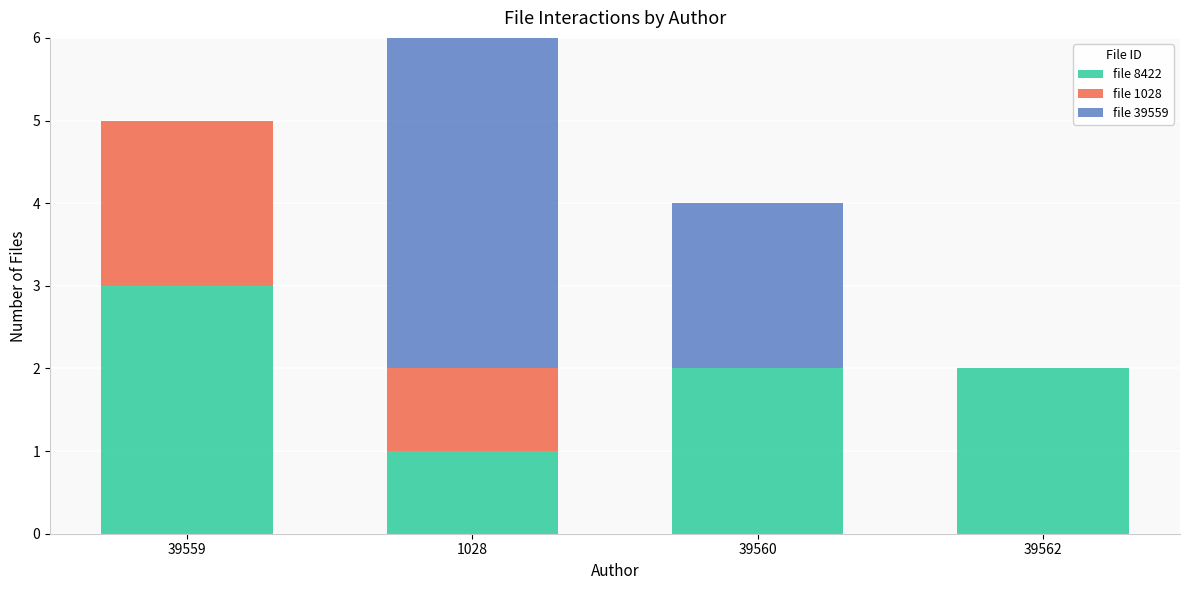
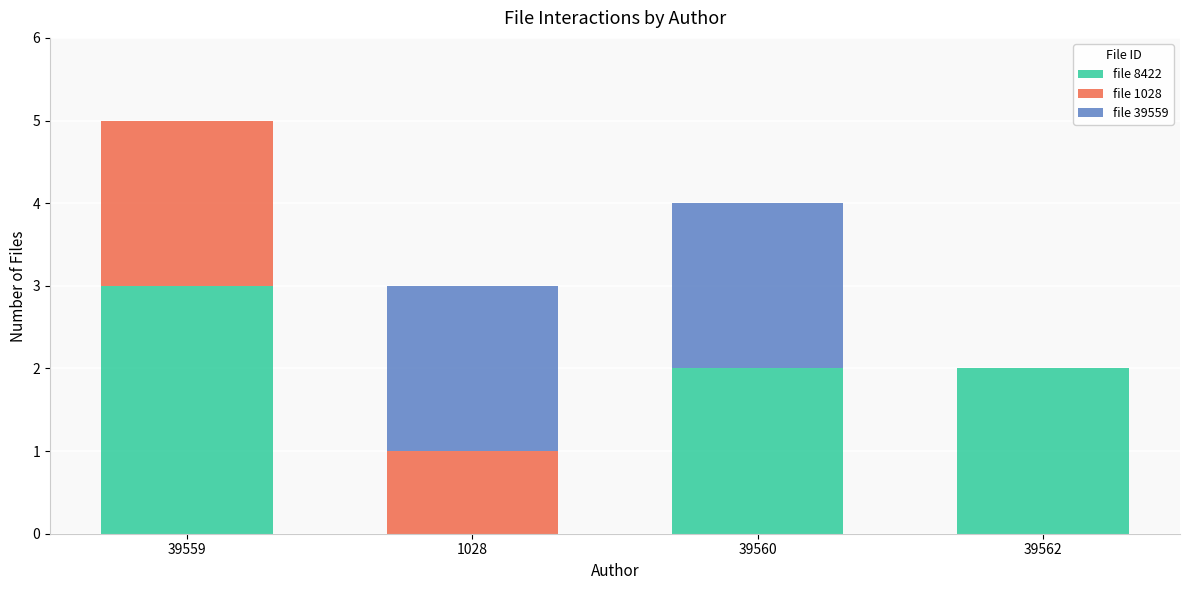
file 8422, 1028: 1 -> 0
file 39559, 1028: 4 -> 2
